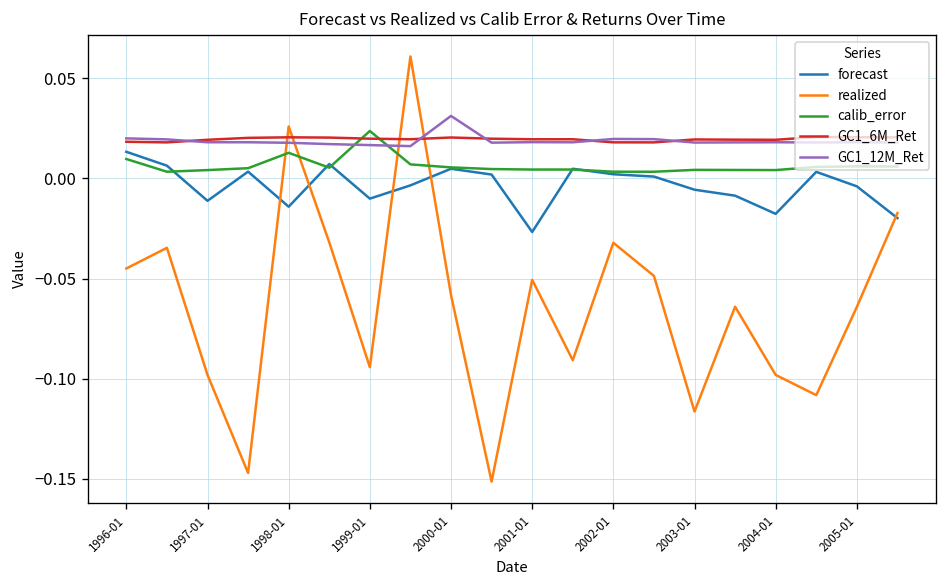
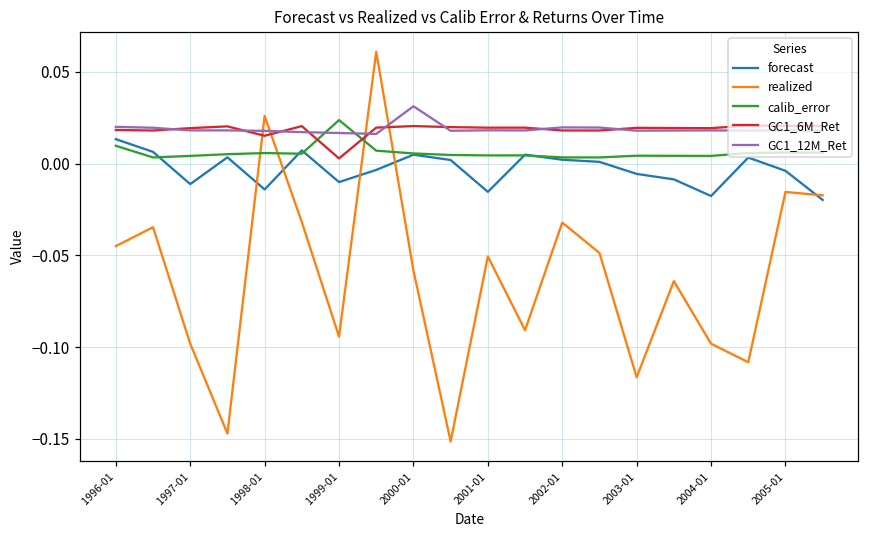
calib_error, 1998-01: 0.013 -> 0.006
GC1_6M_Ret, 1998-01: 0.021 -> 0.015
GC1_6M_Ret, 1999-01: 0.020 -> 0.003
forecast, 2001-01: -0.027 -> -0.015
realized, 2005-01: -0.064 -> -0.015
